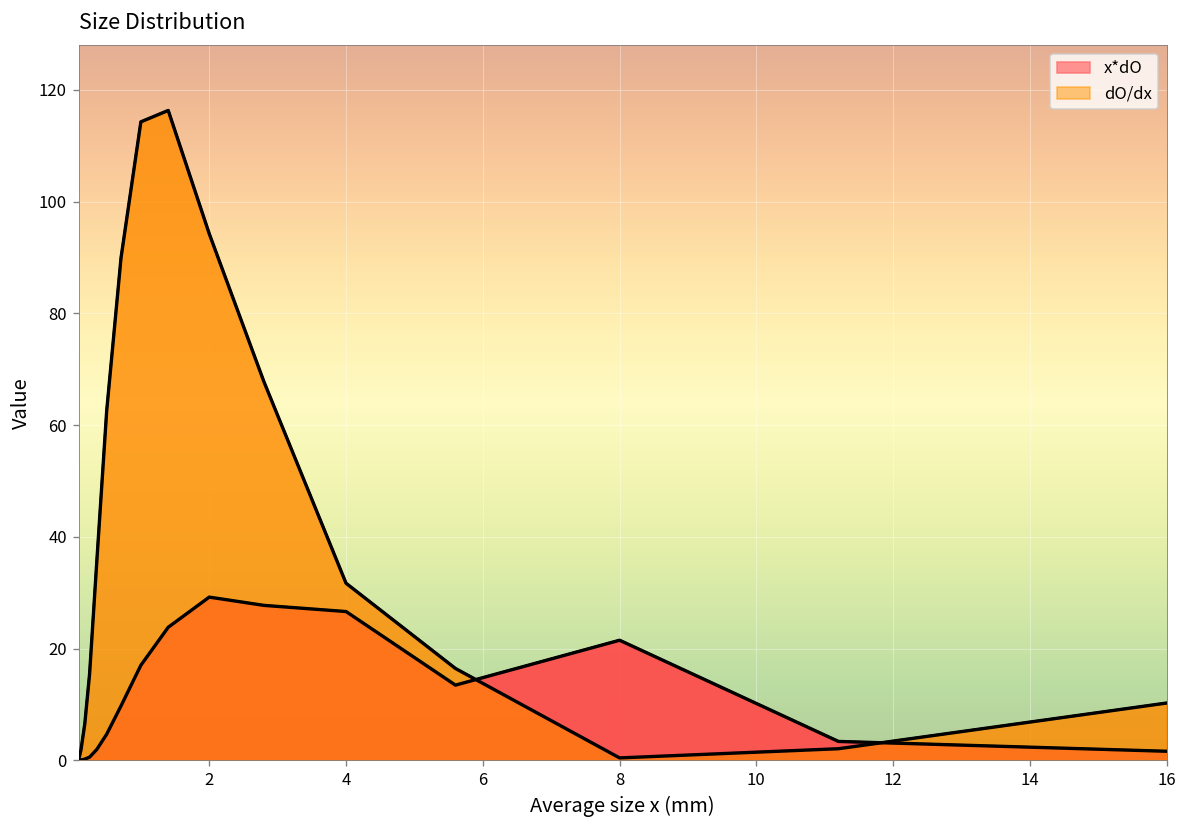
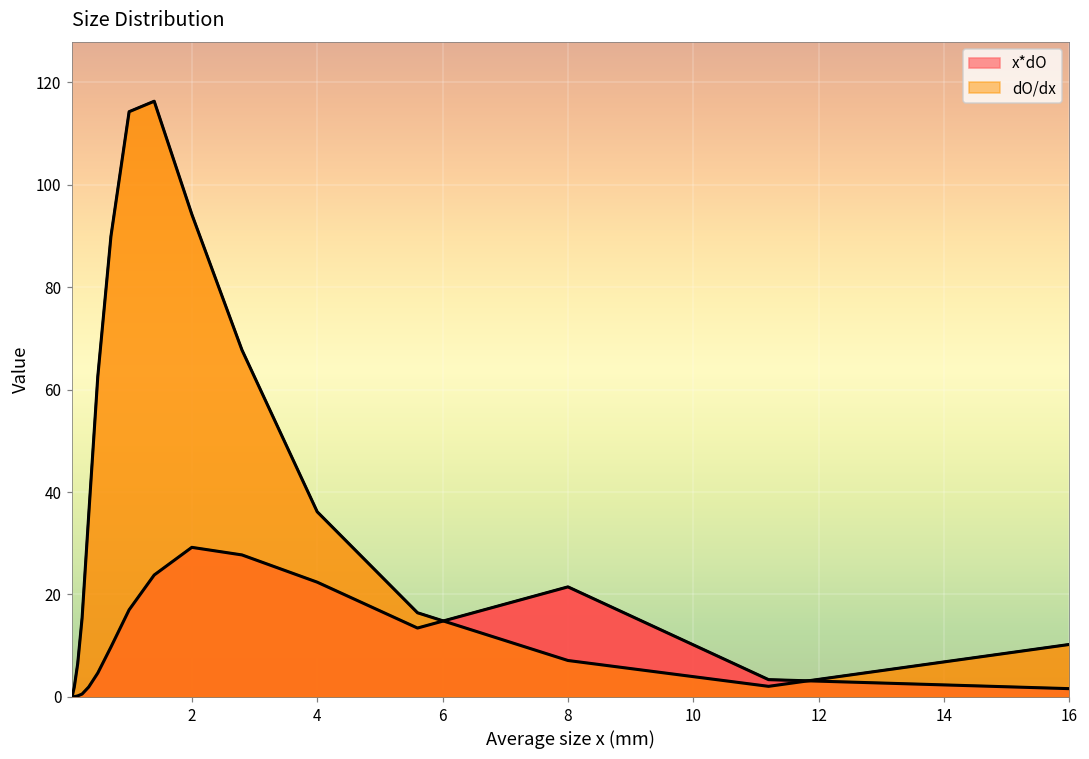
x*dO, 4: 27 -> 22
dO/dx, 4: 32 -> 36
dO/dx, 8: 0 -> 7
